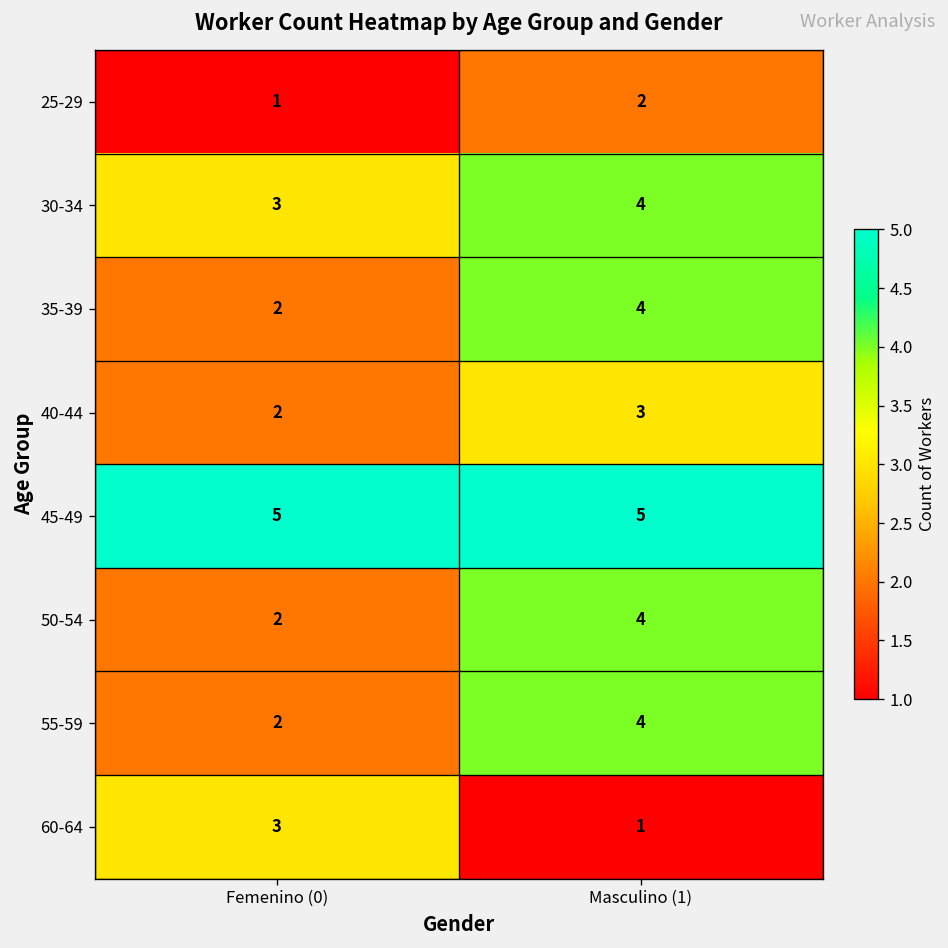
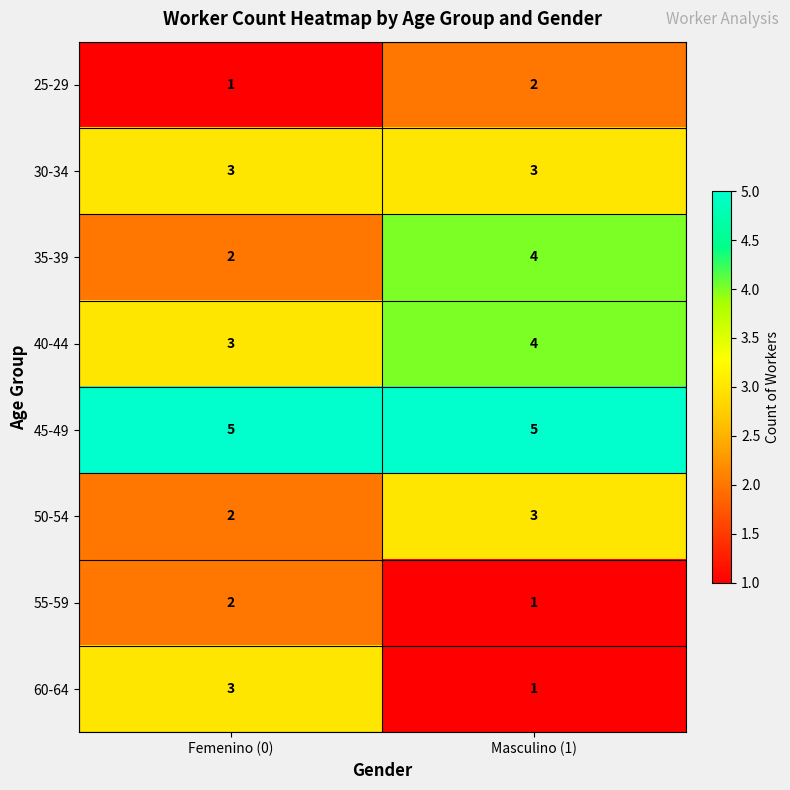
30-34, Masculino (1): 4 -> 3
40-44, Femenino (0): 2 -> 3
40-44, Masculino (1): 3 -> 4
50-54, Masculino (1): 4 -> 3
55-59, Masculino (1): 4 -> 1
